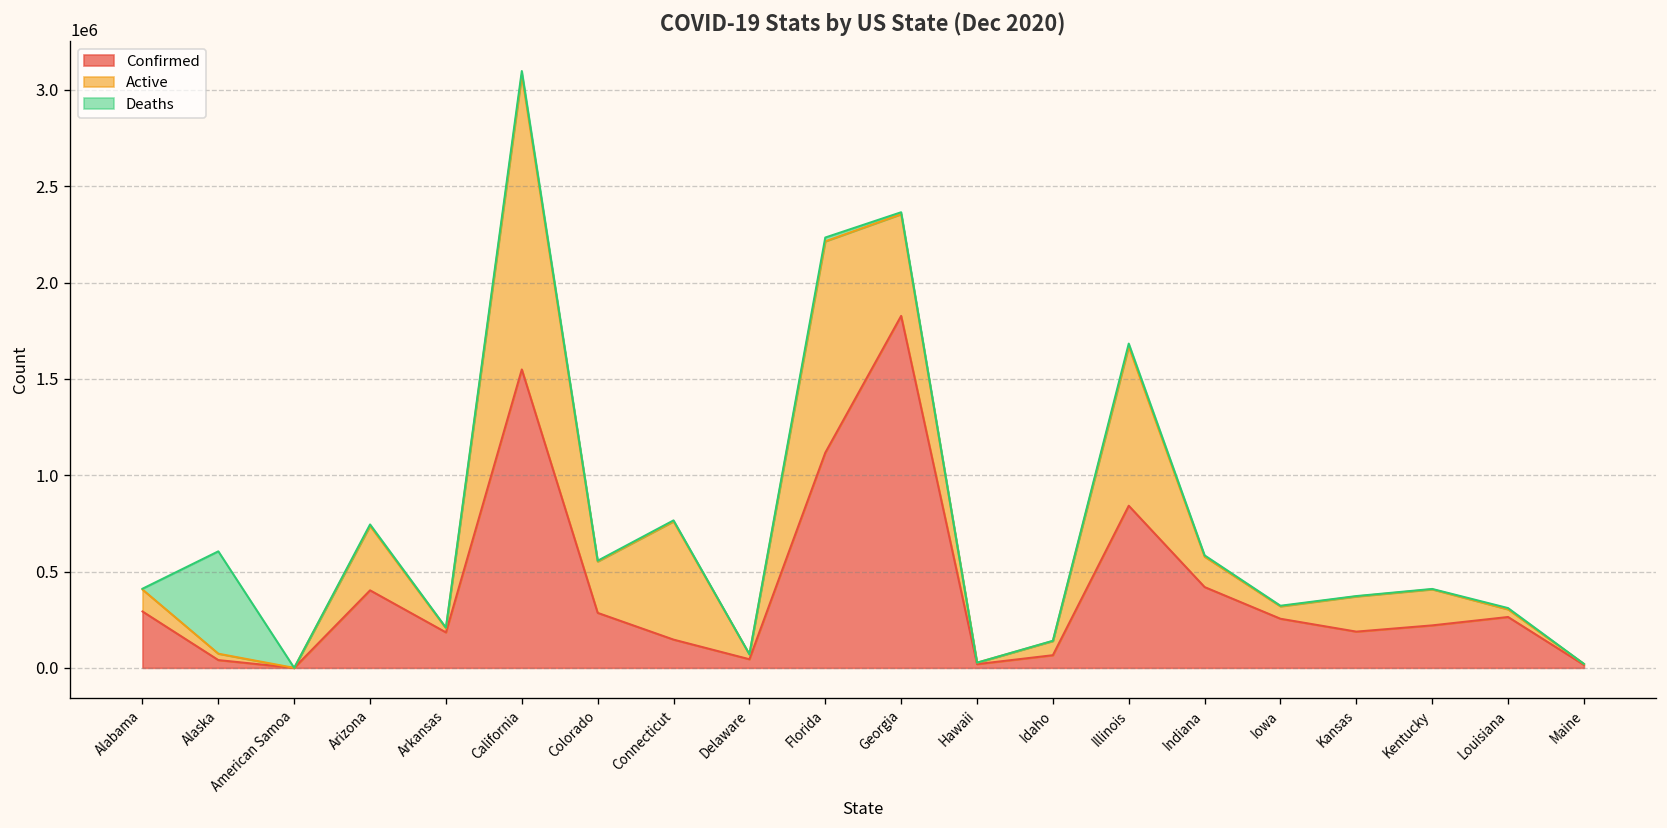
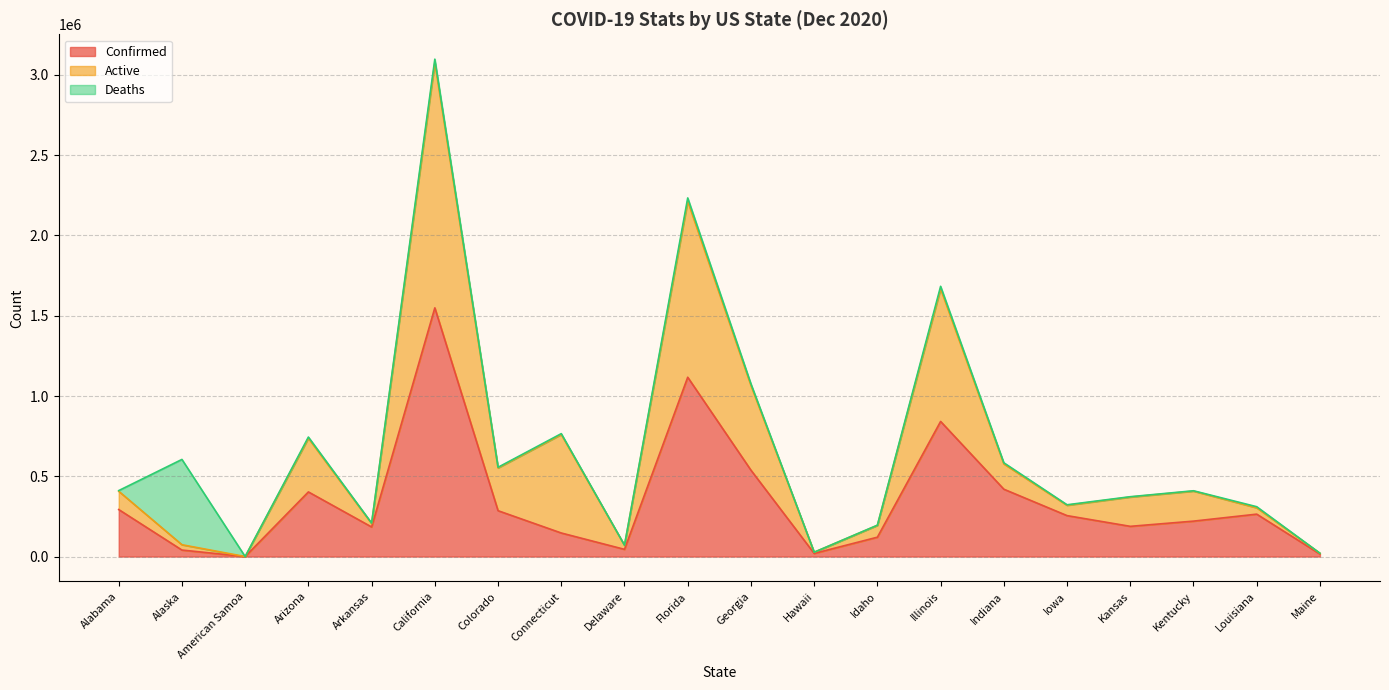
Confirmed, Georgia: 1830000 -> 540000
Confirmed, Idaho: 70000 -> 120000
